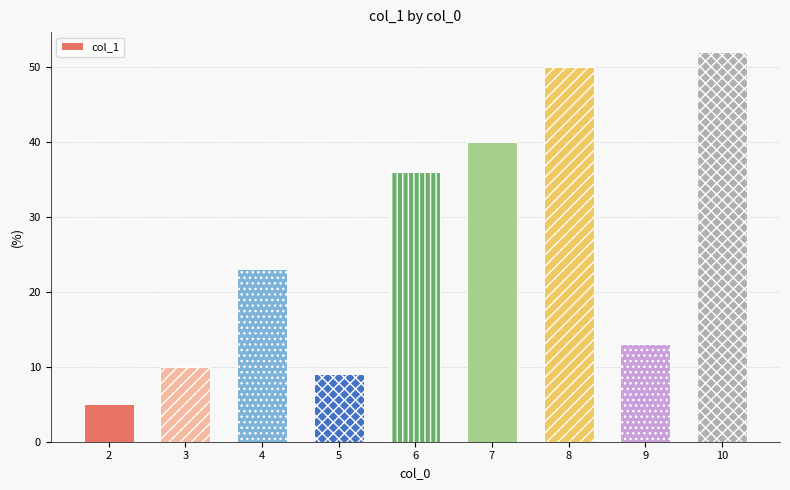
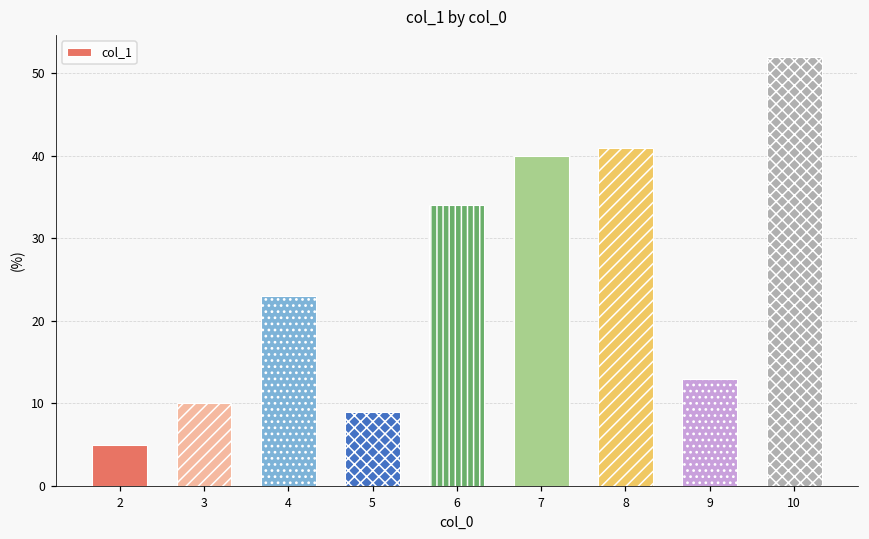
6: 36 -> 34
8: 50 -> 41
